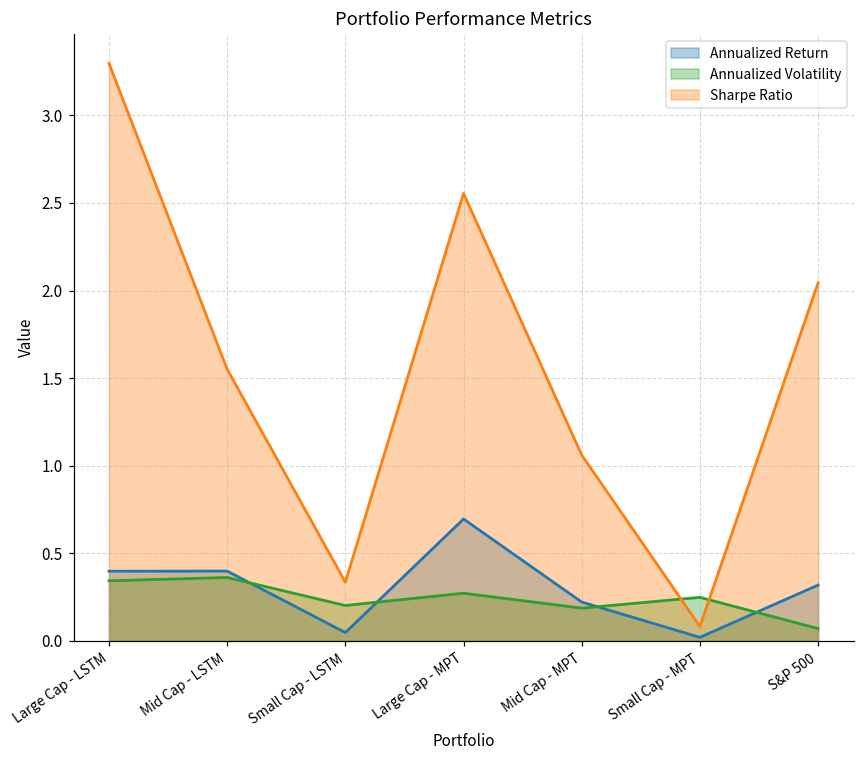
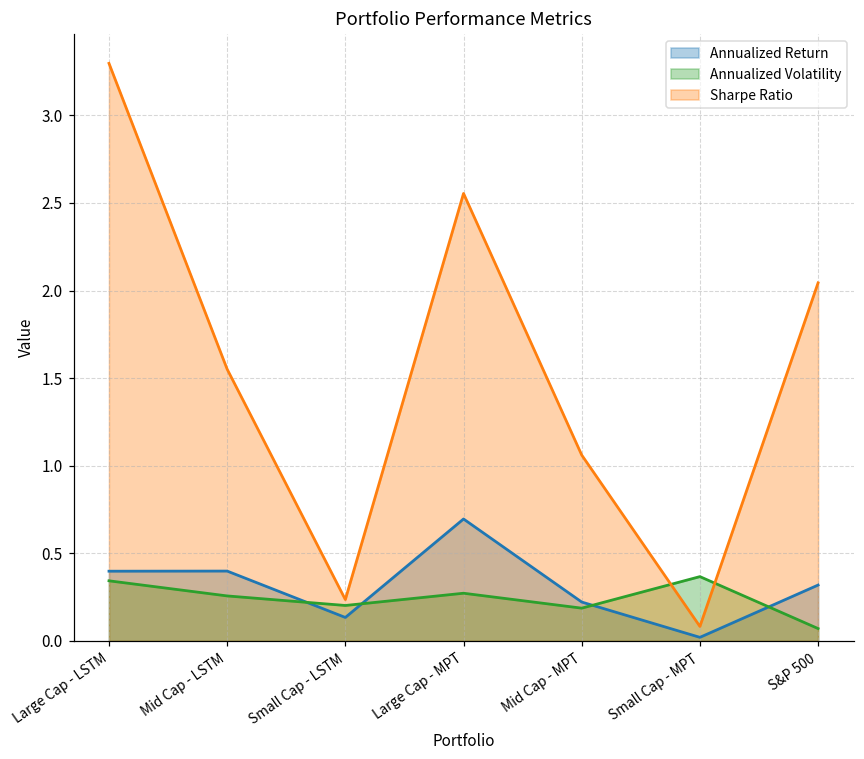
Annualized Volatility, Mid Cap - LSTM: 0.36 -> 0.26
Annualized Return, Small Cap - LSTM: 0.05 -> 0.13
Sharpe Ratio, Small Cap - LSTM: 0.34 -> 0.24
Annualized Volatility, Small Cap - MPT: 0.25 -> 0.37
